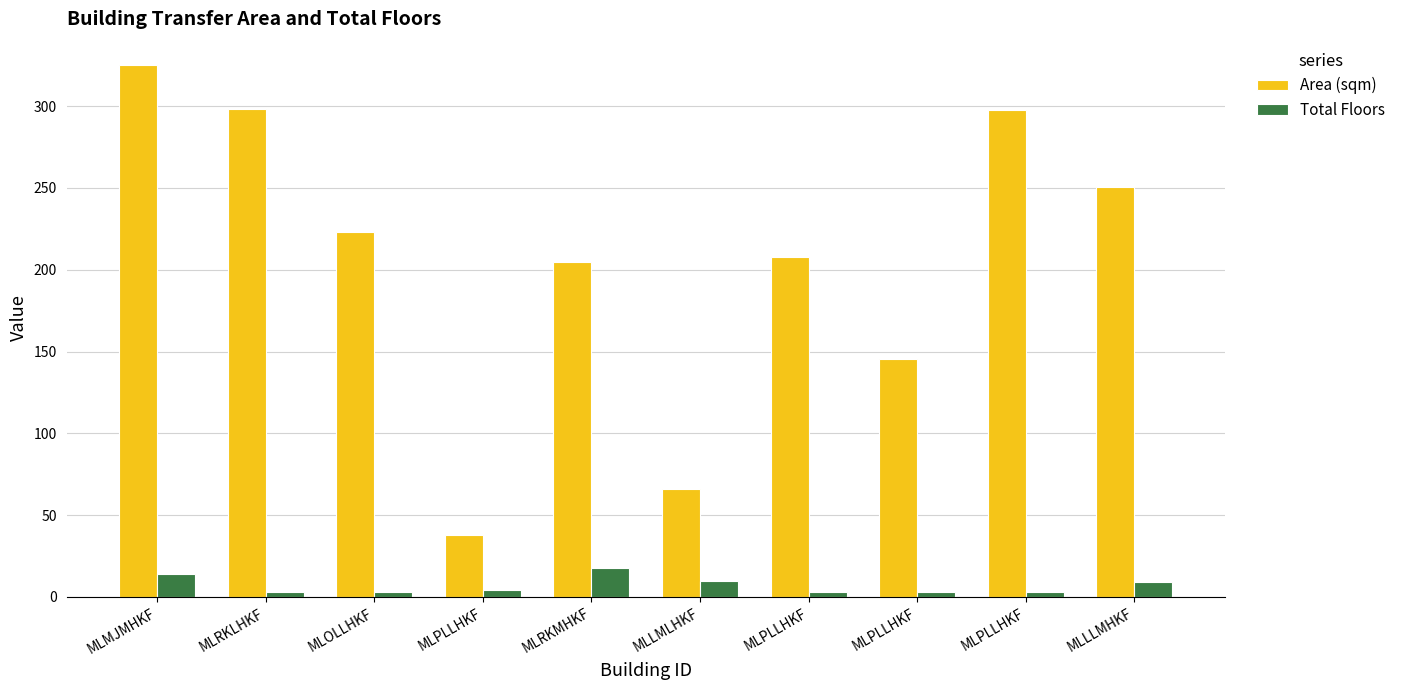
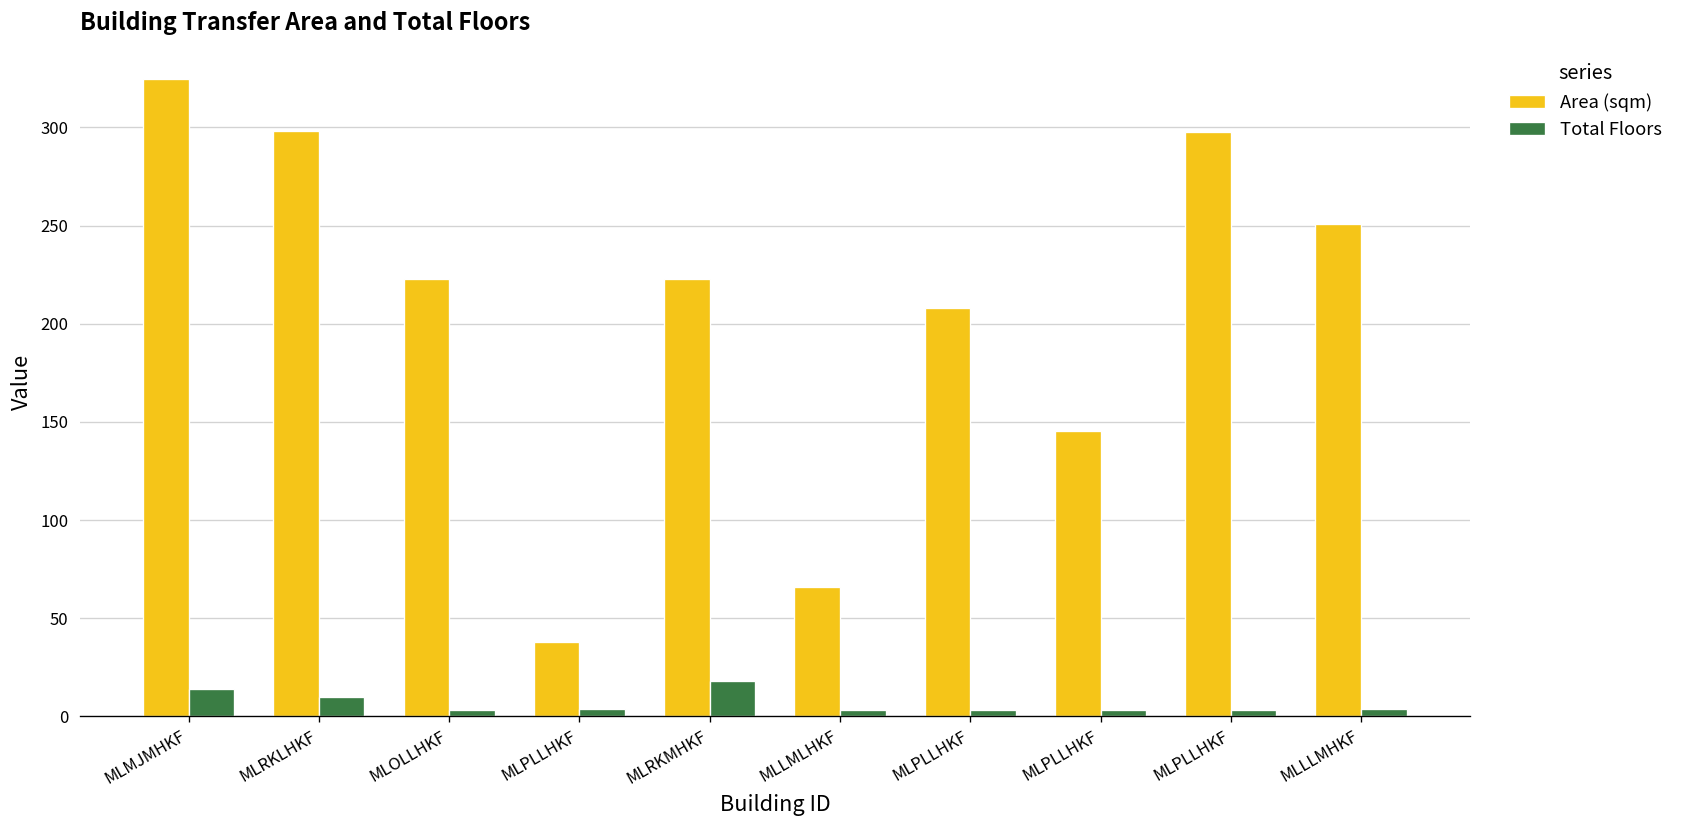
Total Floors, MLRKLHKF: 3 -> 10
Area (sqm), MLRKMHKF: 205 -> 223
Total Floors, MLLMLHKF: 10 -> 3
Total Floors, MLLLMHKF: 9 -> 4
